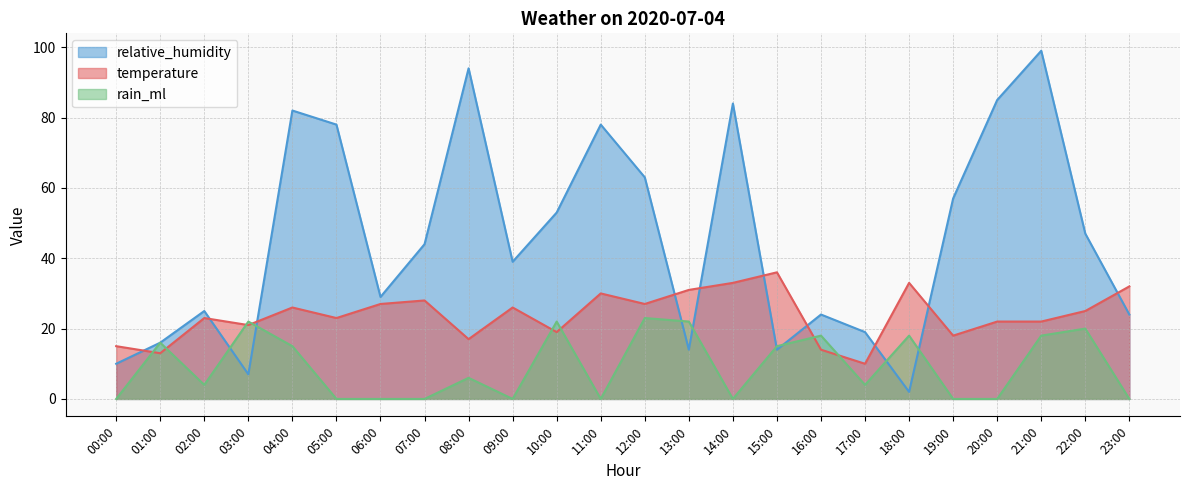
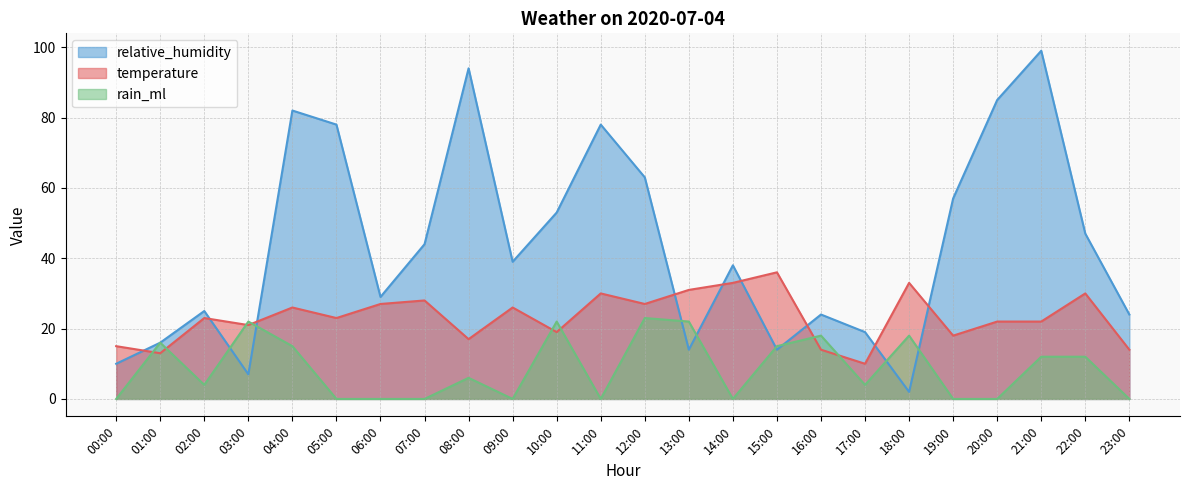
relative_humidity, 14:00: 84 -> 38
rain_ml, 21:00: 18 -> 12
temperature, 22:00: 25 -> 30
rain_ml, 22:00: 20 -> 12
temperature, 23:00: 32 -> 14
